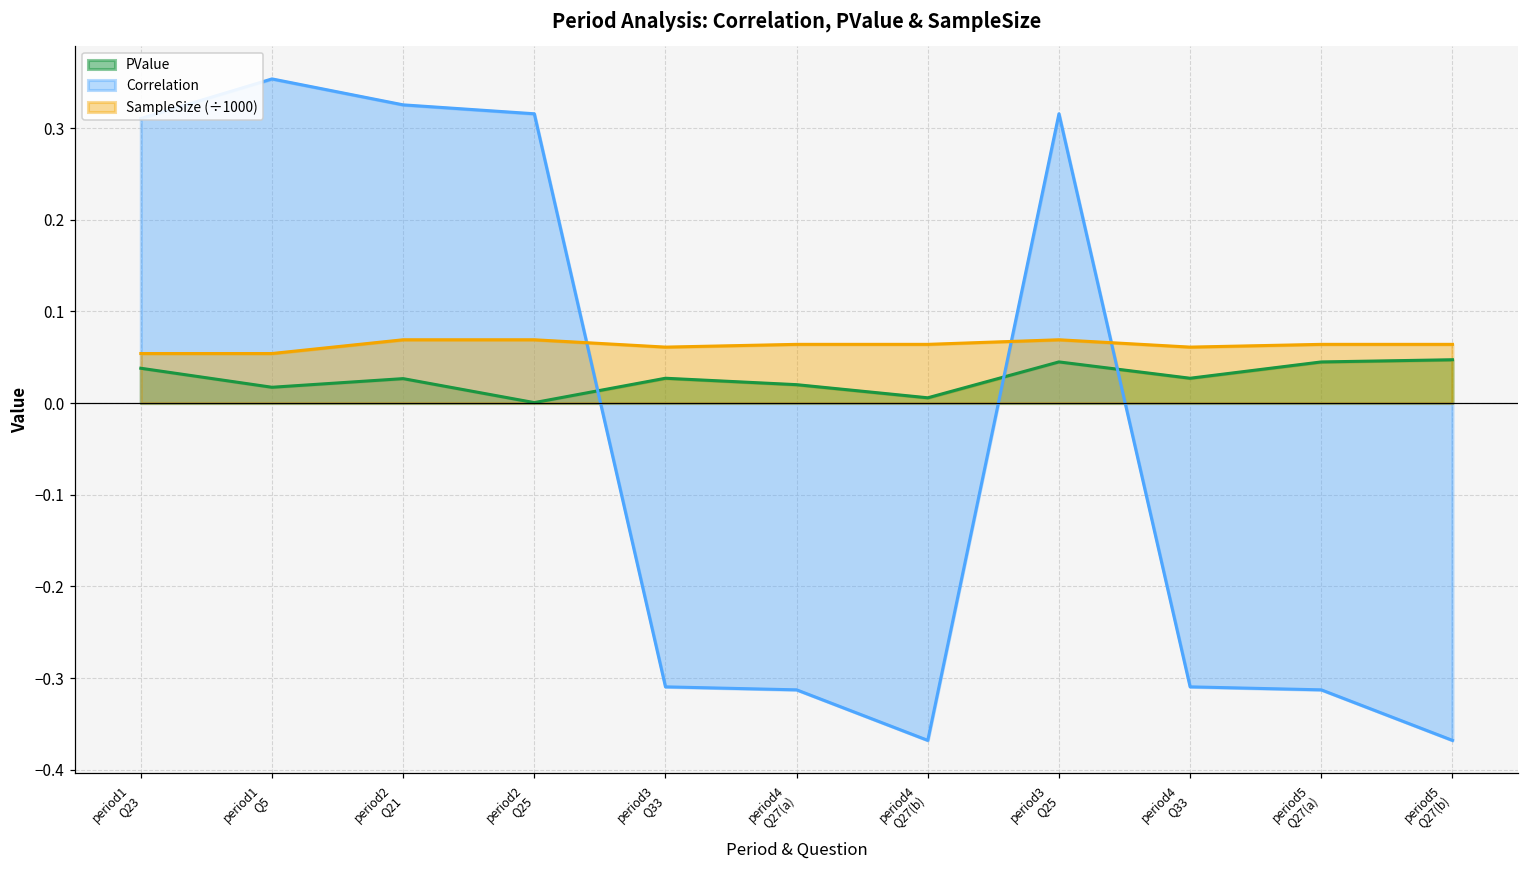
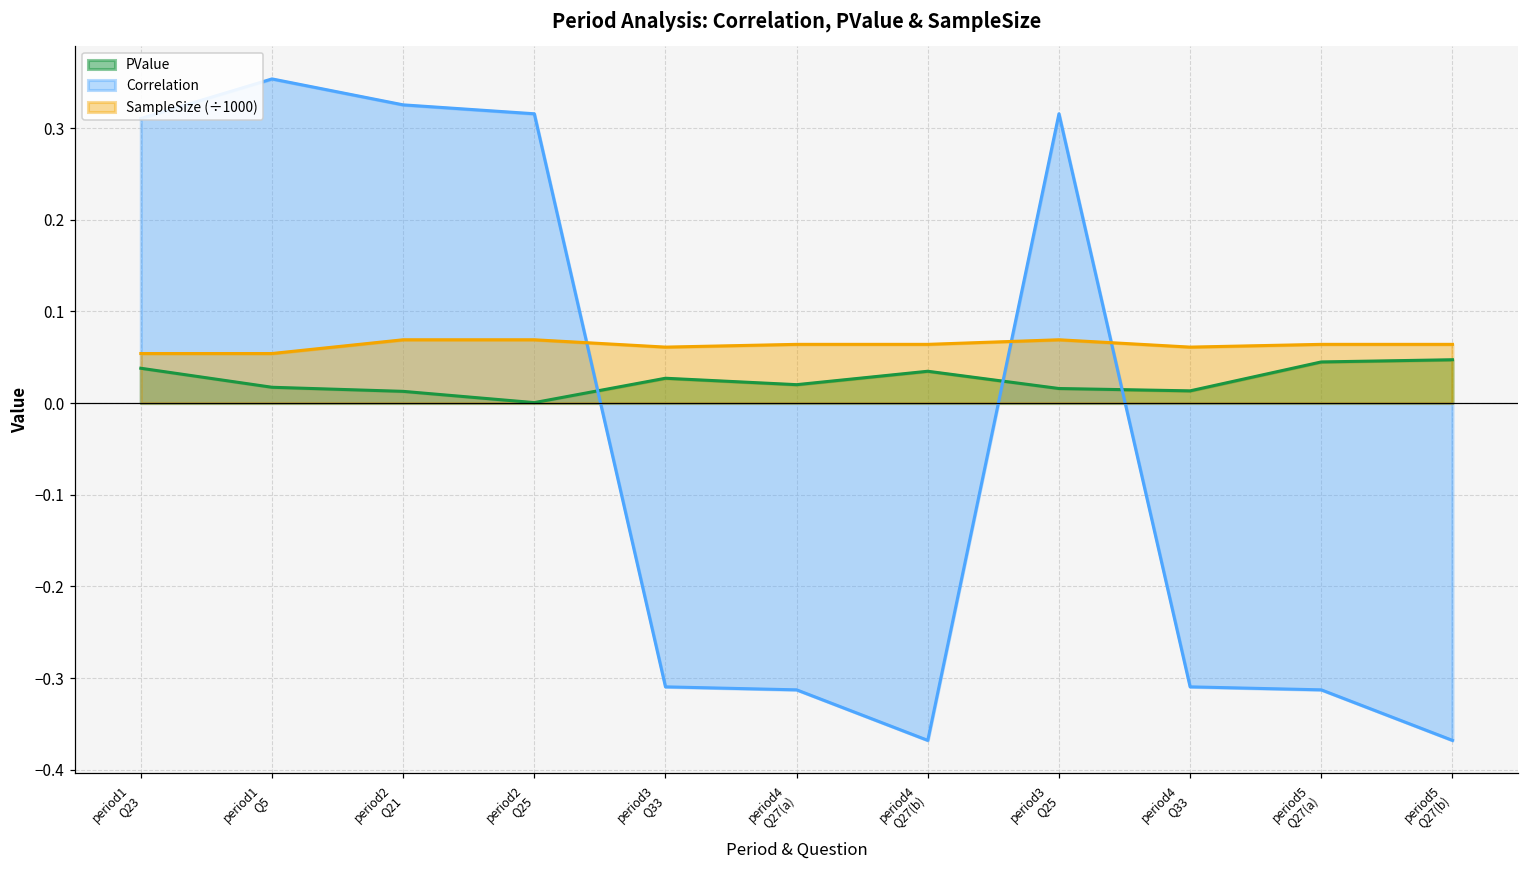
PValue, period2 Q21: 0.03 -> 0.01
PValue, period4 Q27(b): 0.01 -> 0.03
PValue, period3 Q25: 0.04 -> 0.02
PValue, period4 Q33: 0.03 -> 0.01
